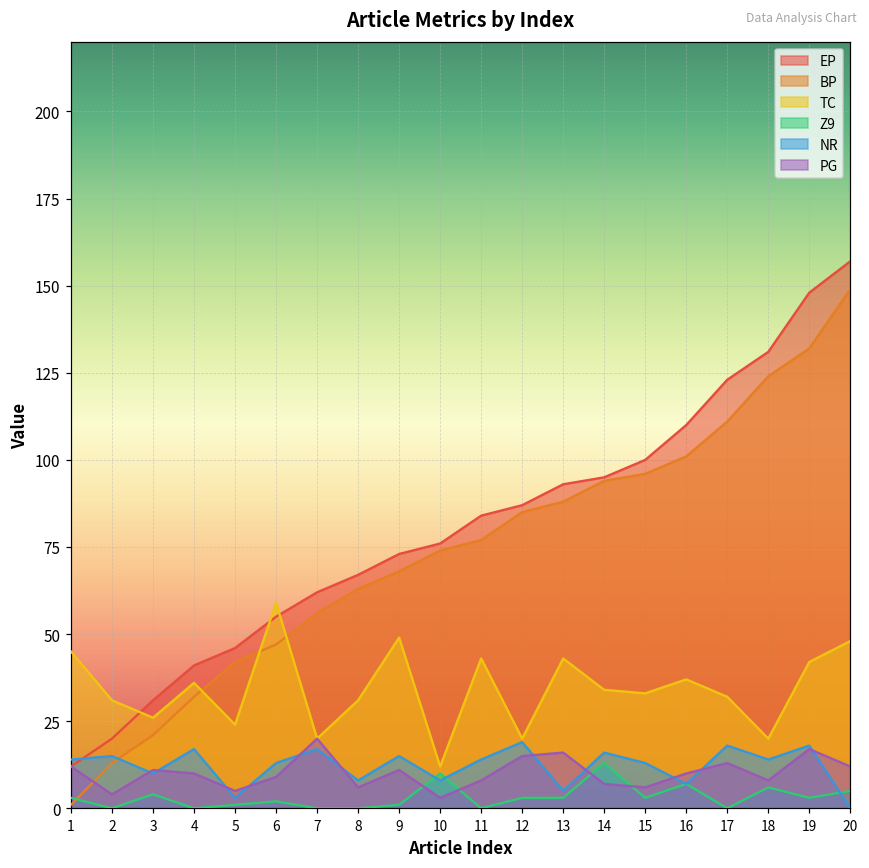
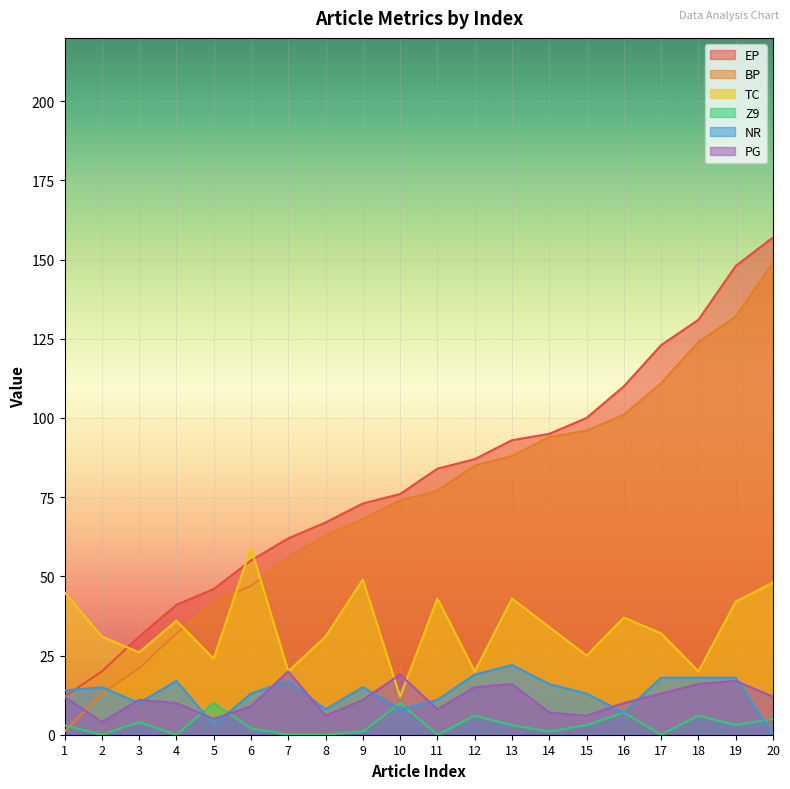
Z9, 5: 1 -> 10
PG, 10: 3 -> 19
NR, 11: 14 -> 11
Z9, 12: 3 -> 6
NR, 13: 5 -> 22
Z9, 14: 13 -> 1
TC, 15: 33 -> 25
NR, 18: 14 -> 18
PG, 18: 8 -> 16
